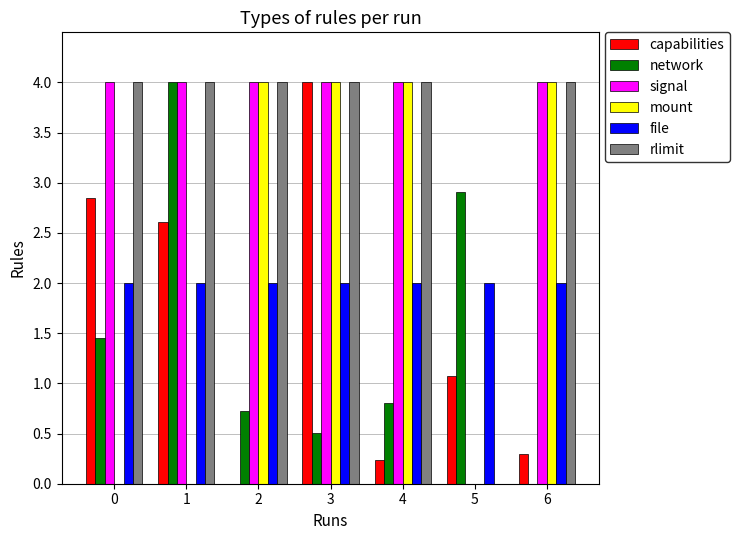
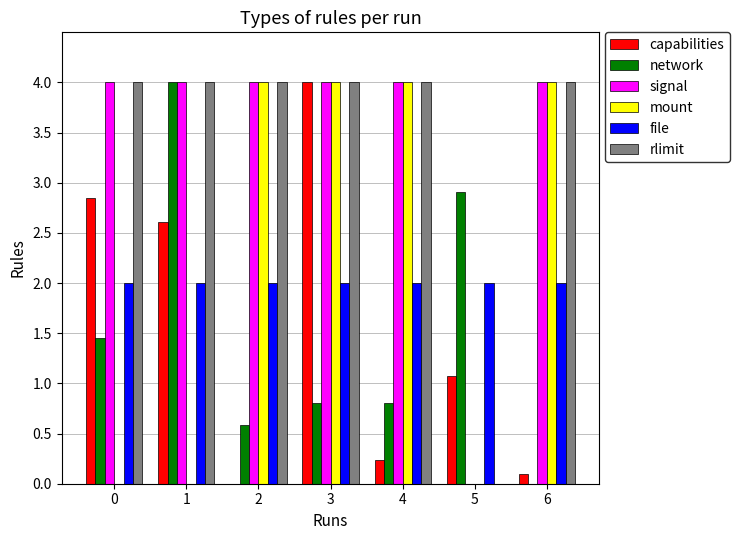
network, 2: 0.73 -> 0.58
network, 3: 0.51 -> 0.80
capabilities, 6: 0.30 -> 0.10
